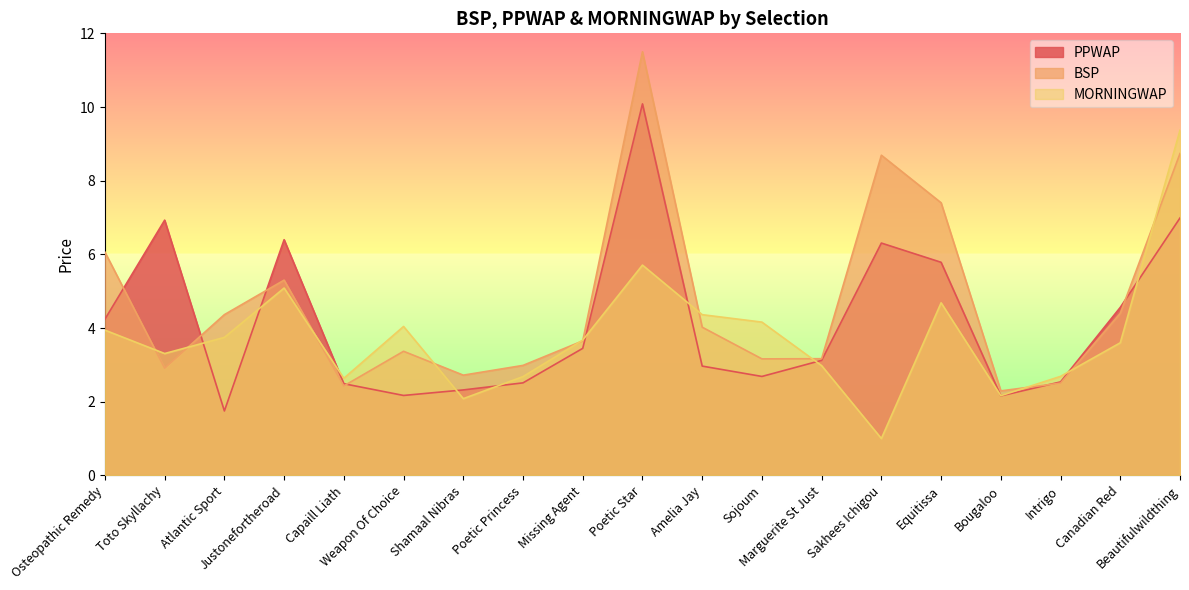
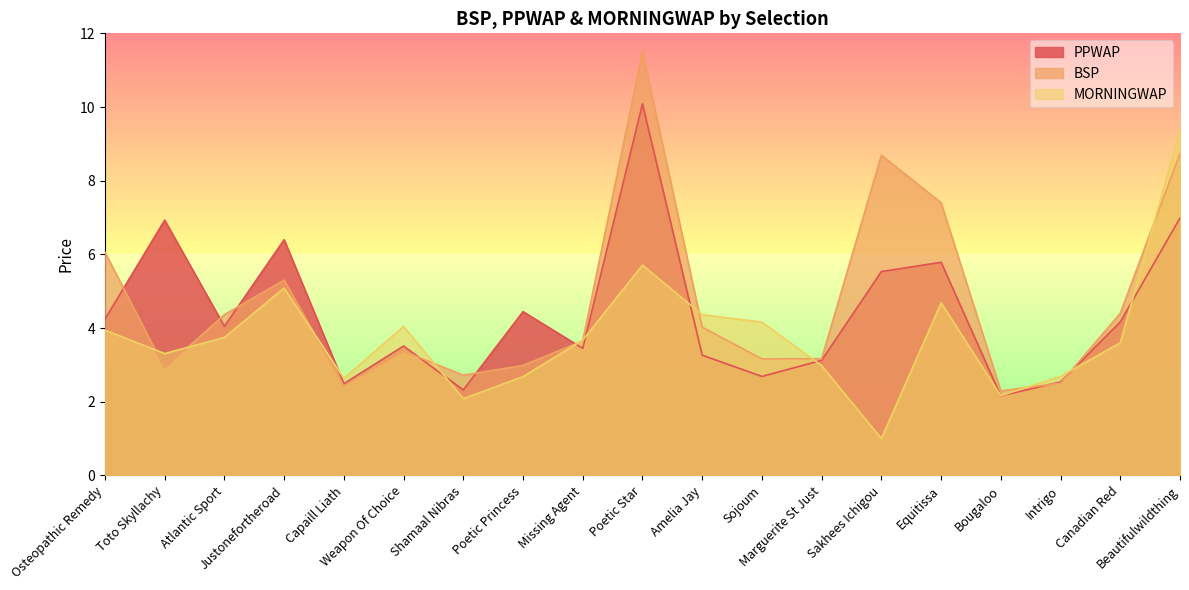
PPWAP, Atlantic Sport: 1.7 -> 4.0
PPWAP, Weapon Of Choice: 2.2 -> 3.5
PPWAP, Poetic Princess: 2.5 -> 4.4
PPWAP, Amelia Jay: 3.0 -> 3.3
PPWAP, Sakhees Ichigou: 6.3 -> 5.5
PPWAP, Canadian Red: 4.6 -> 4.2
